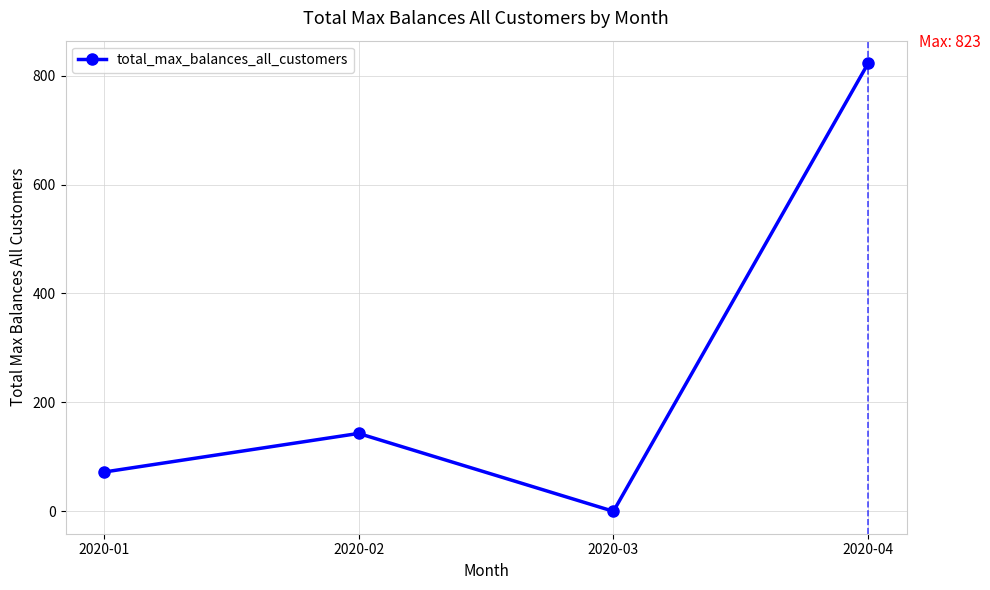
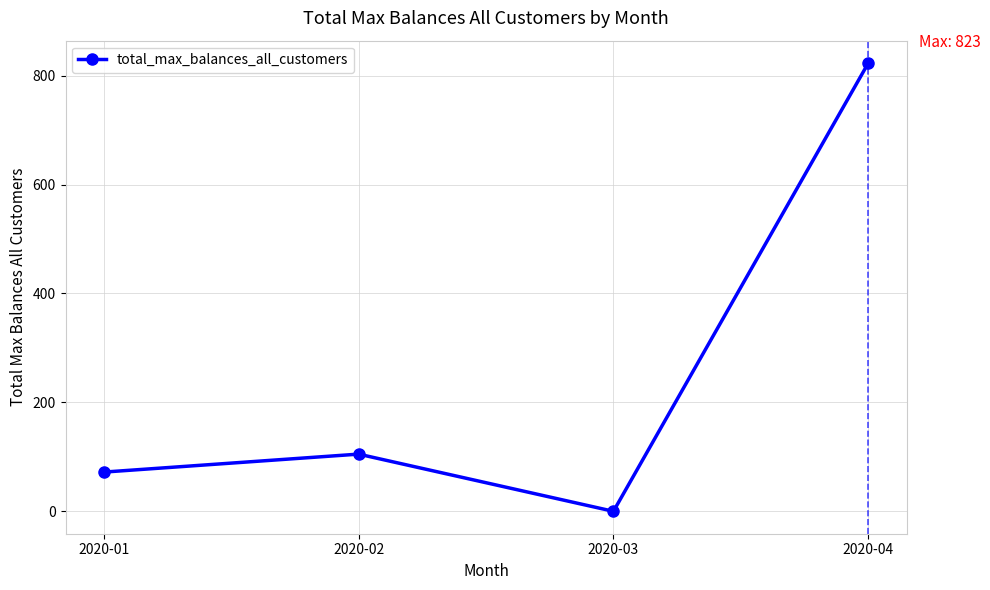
2020-02: 140 -> 110
